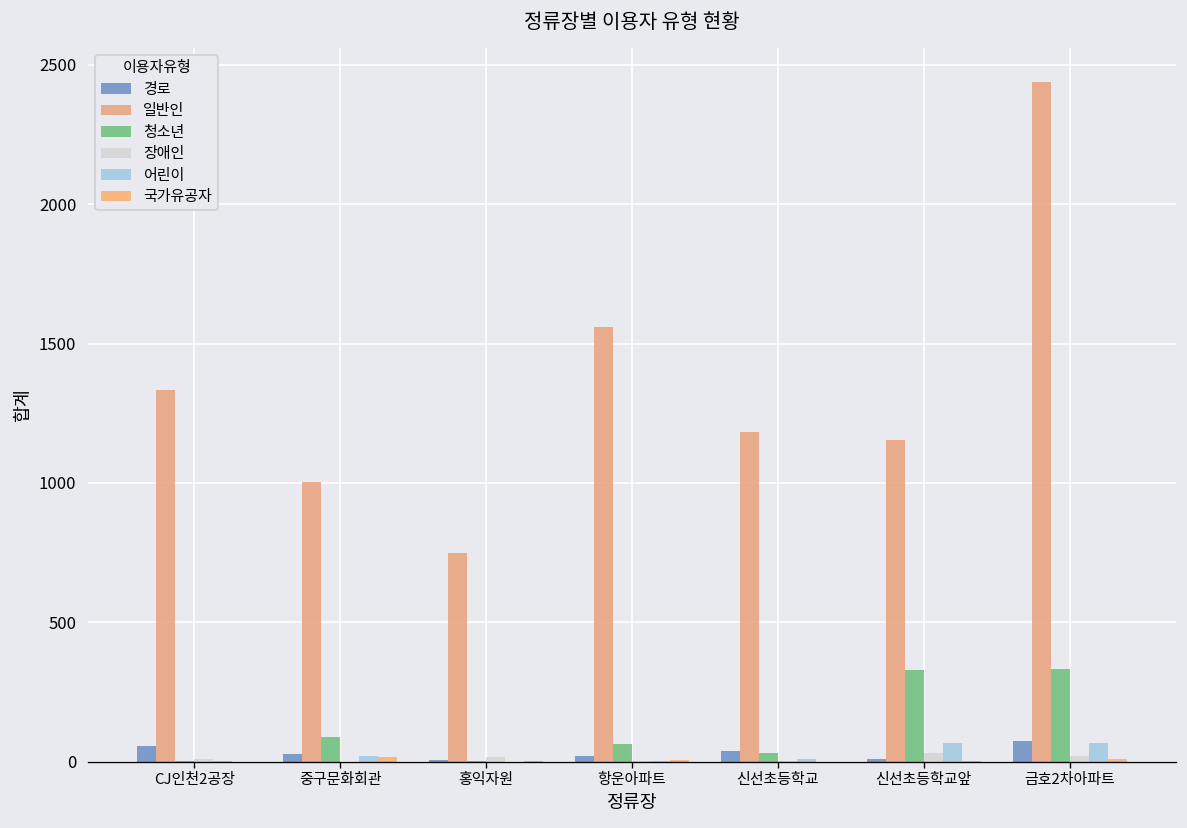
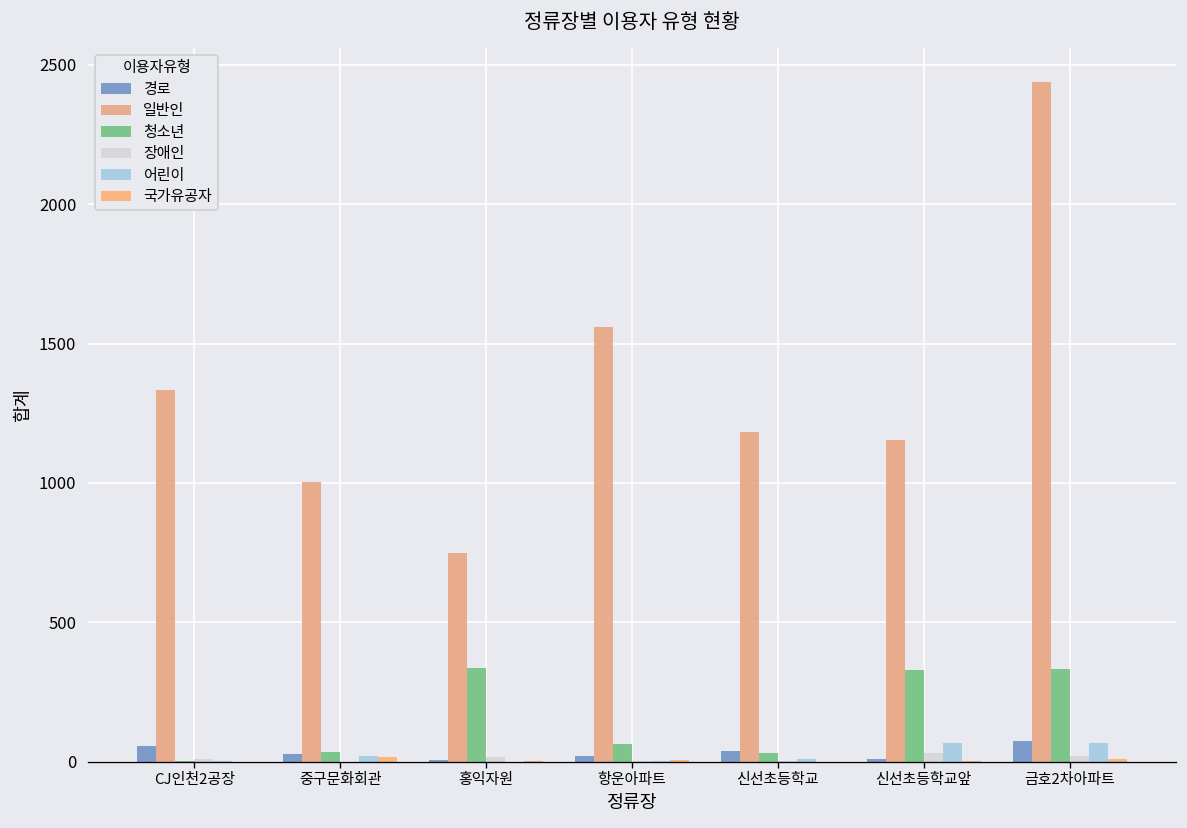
청소년, 중구문화회관: 90 -> 40
청소년, 홍익자원: 0 -> 340
